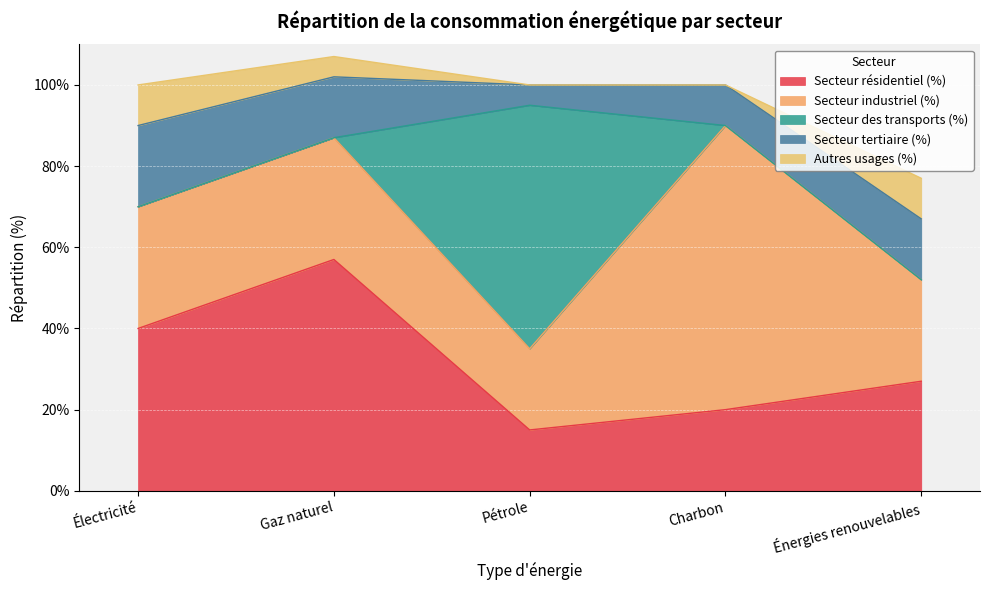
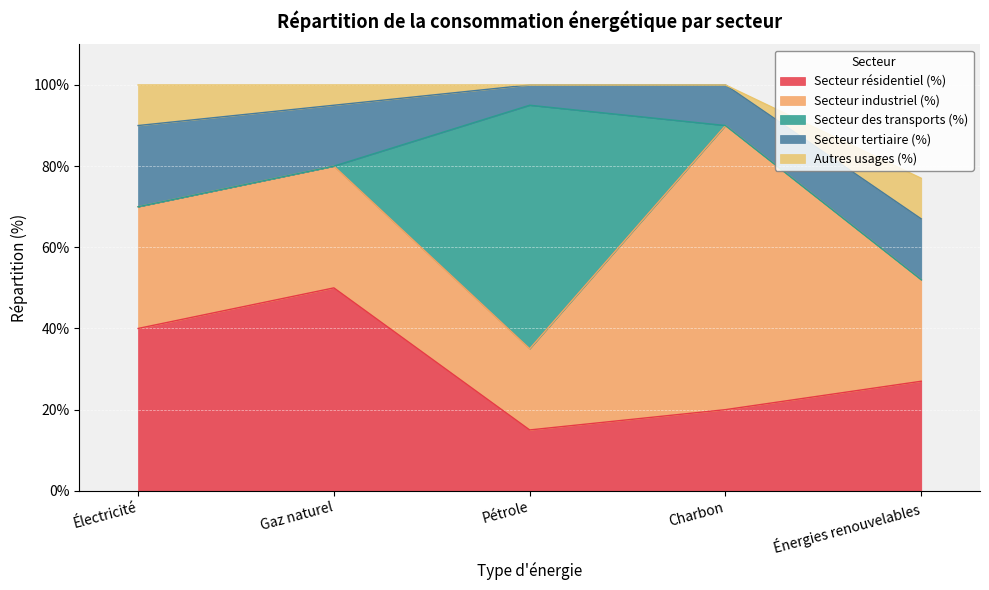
Secteur résidentiel (%), Gaz naturel: 57% -> 50%
